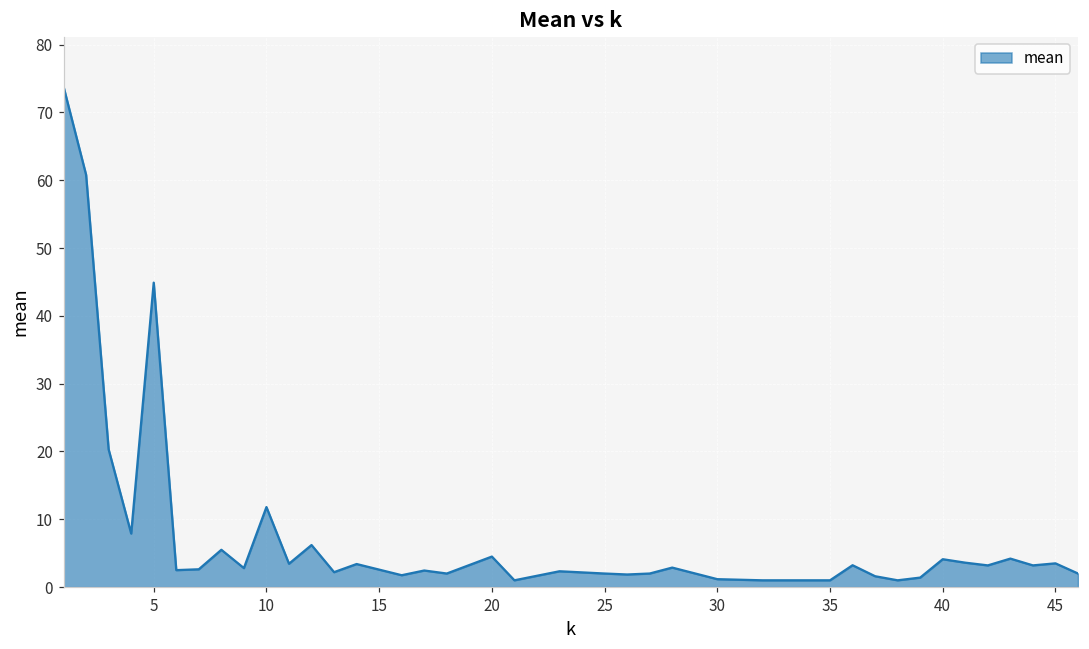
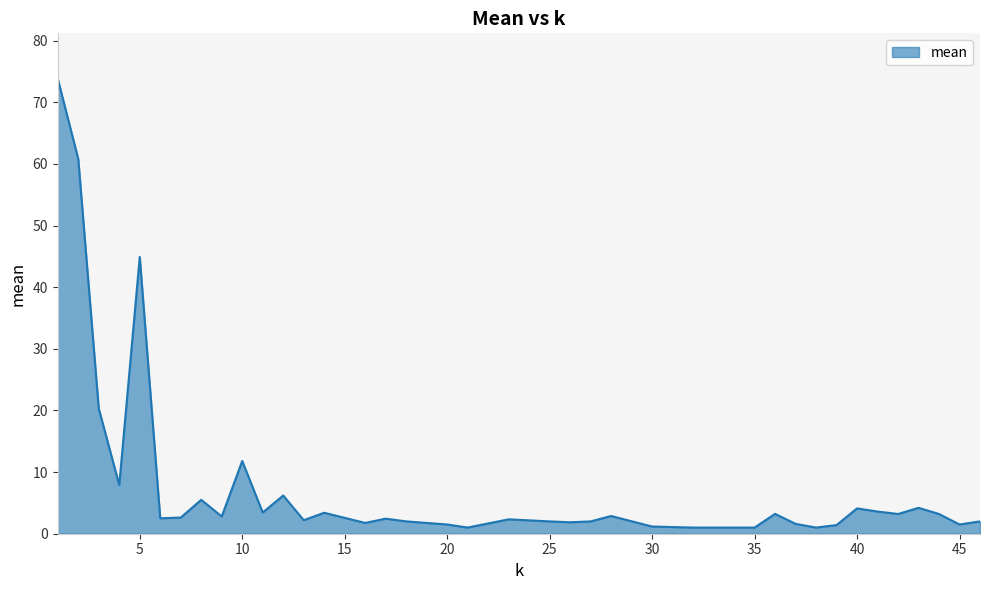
20: 5 -> 2
45: 4 -> 2
